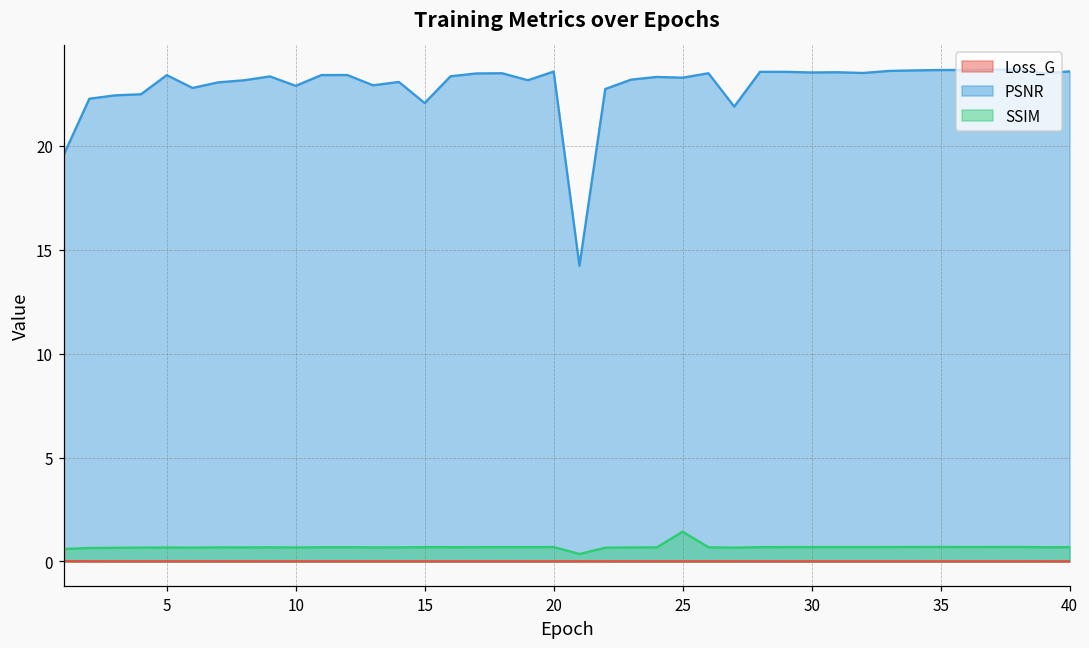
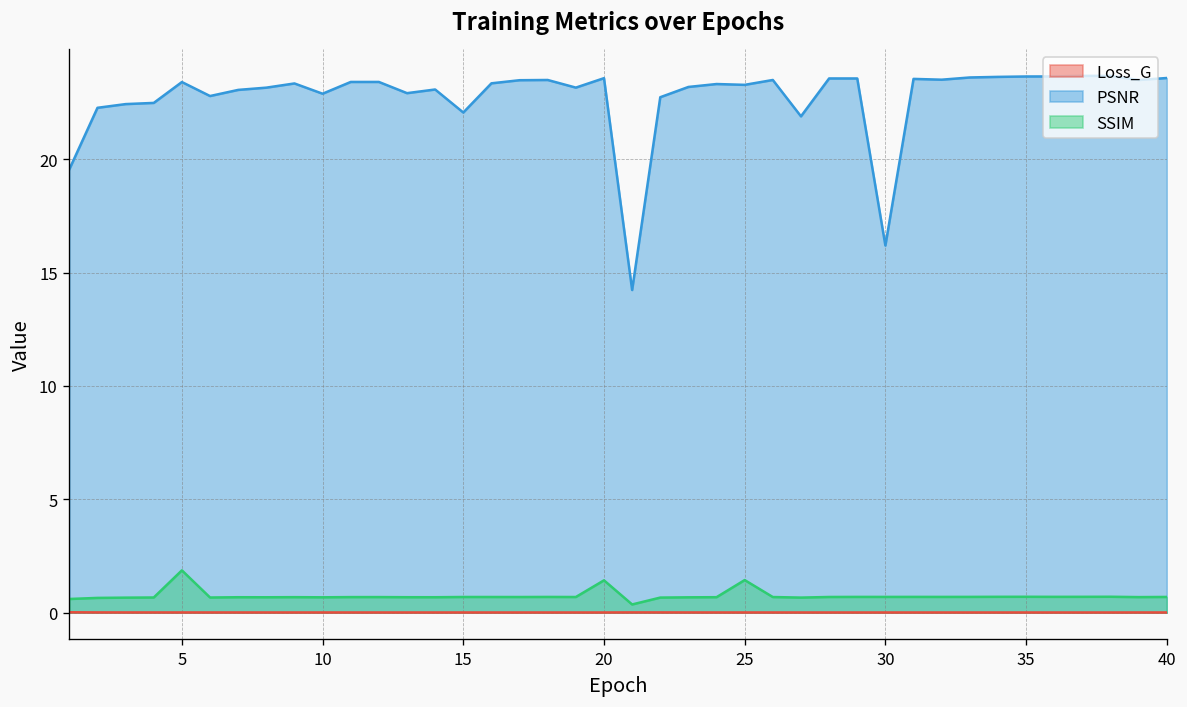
SSIM, 5: 0.7 -> 1.9
SSIM, 20: 0.7 -> 1.4
PSNR, 30: 23.5 -> 16.2
